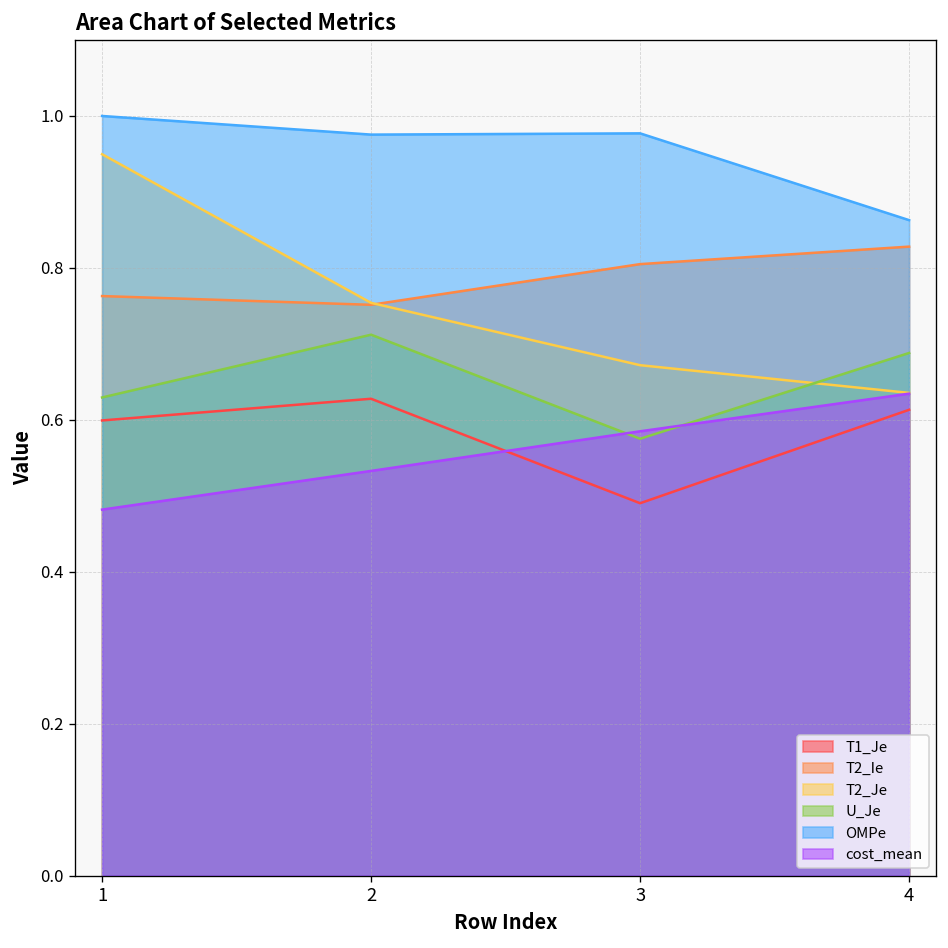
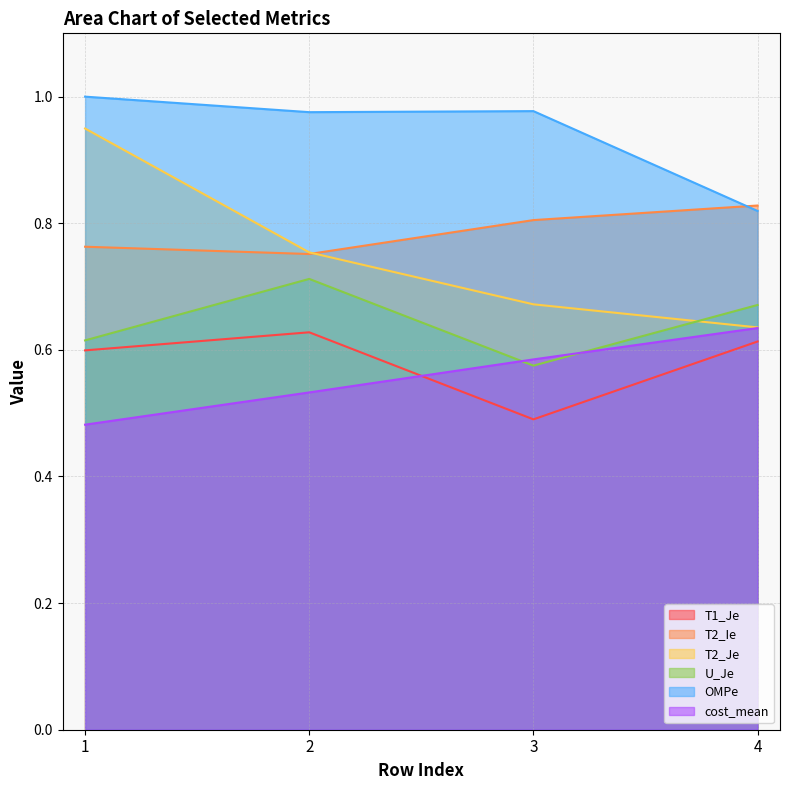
U_Je, 1: 0.63 -> 0.61
U_Je, 4: 0.69 -> 0.67
OMPe, 4: 0.86 -> 0.82
